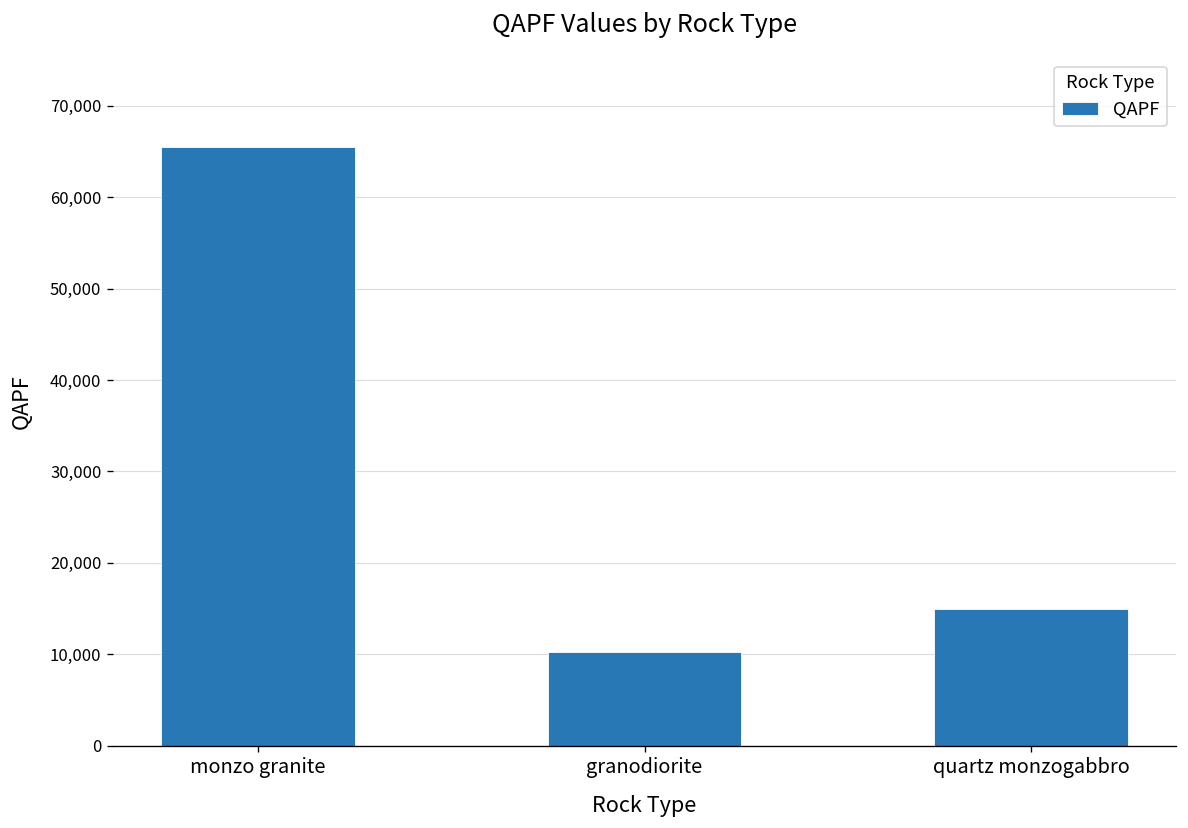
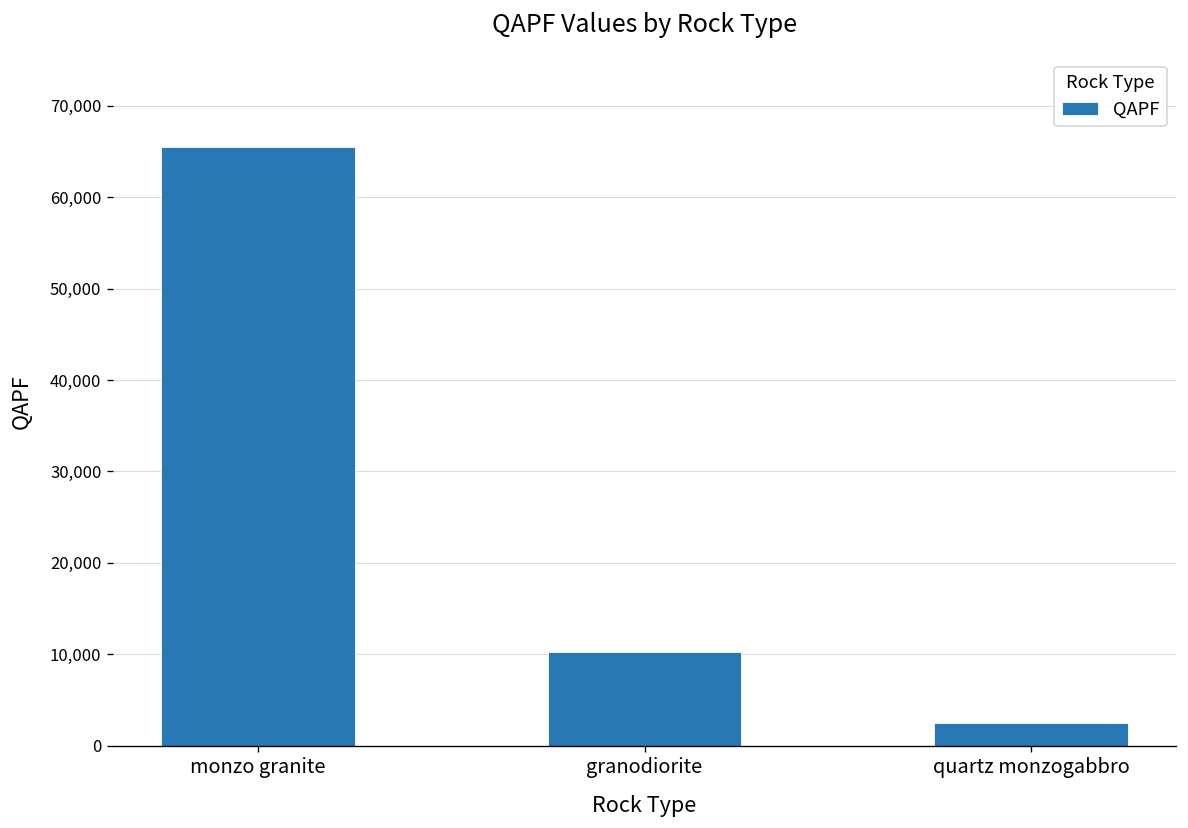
quartz monzogabbro: 15,000 -> 2,000
